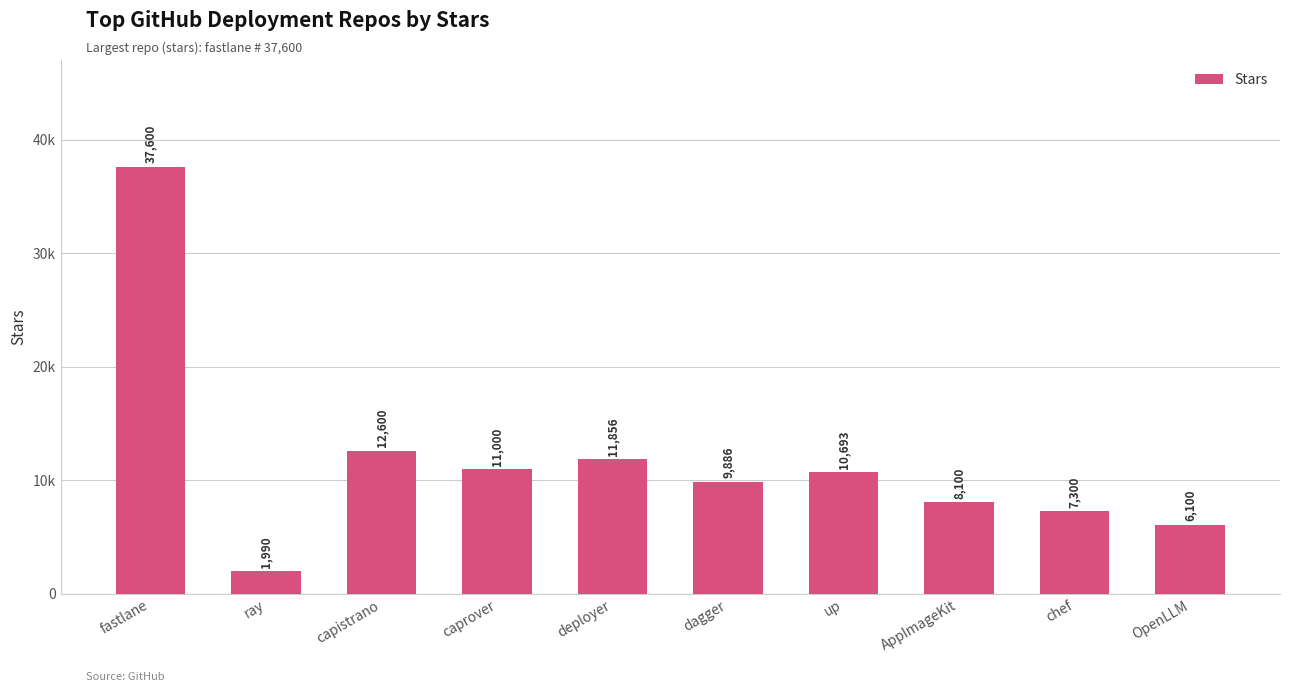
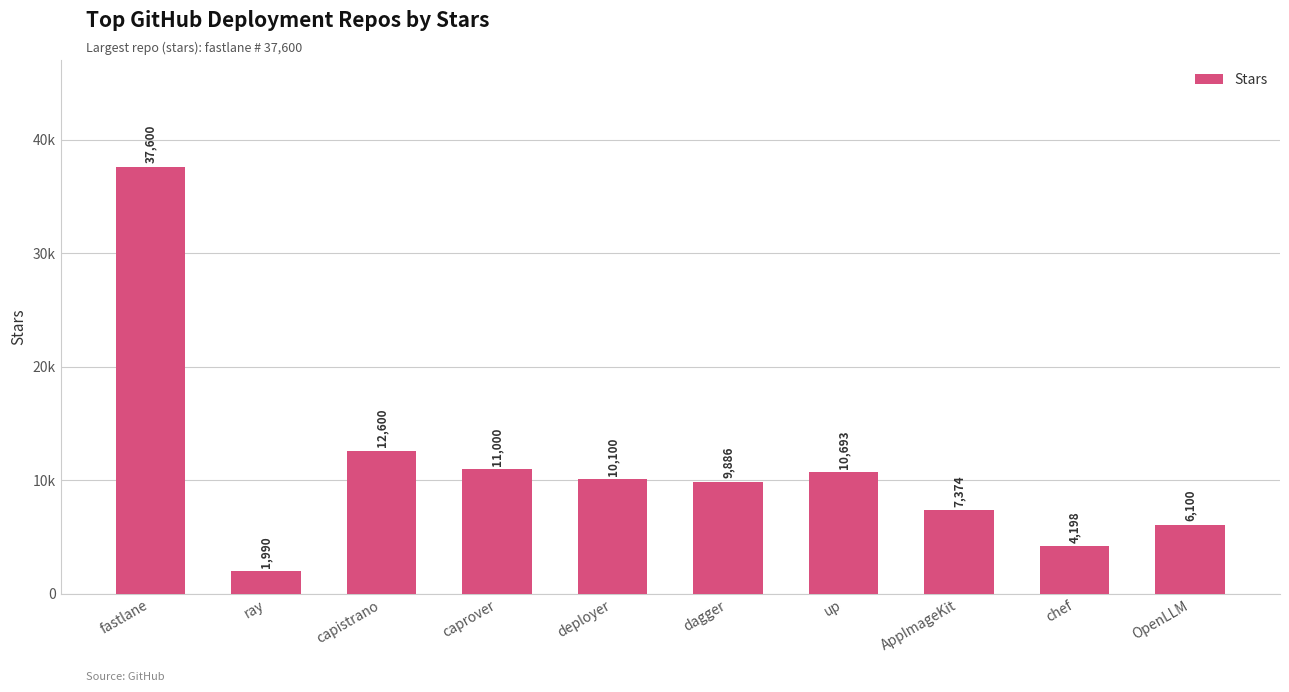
deployer: 11,856 -> 10,100
AppImageKit: 8,100 -> 7,374
chef: 7,300 -> 4,198
